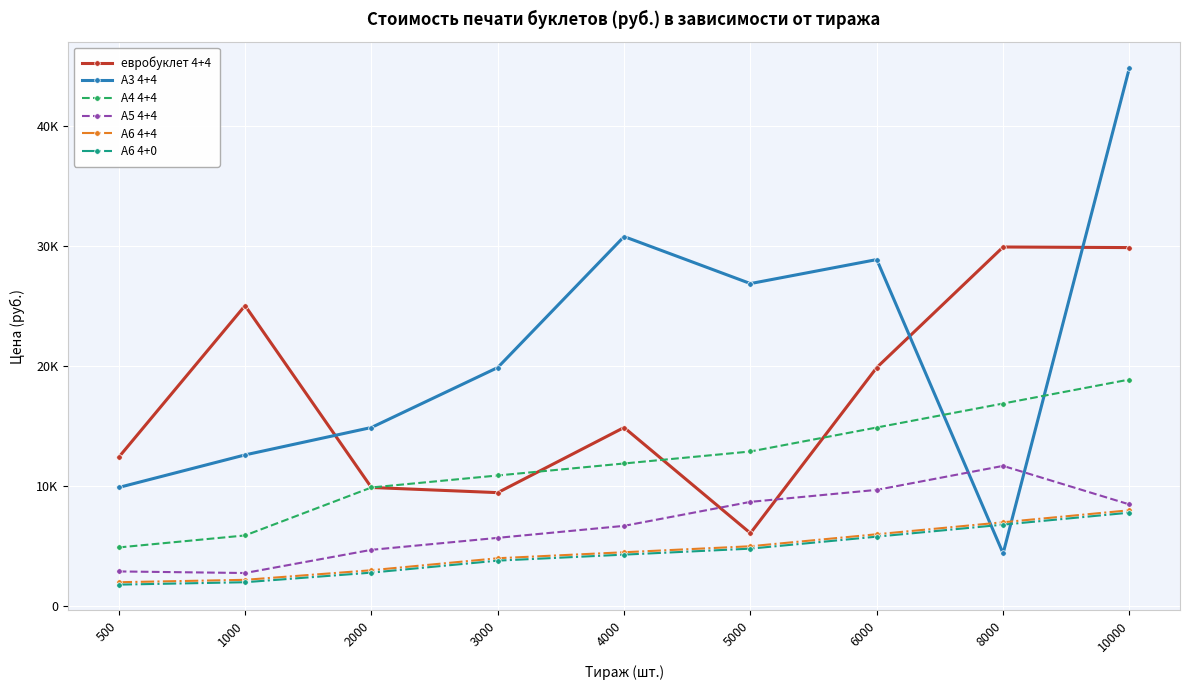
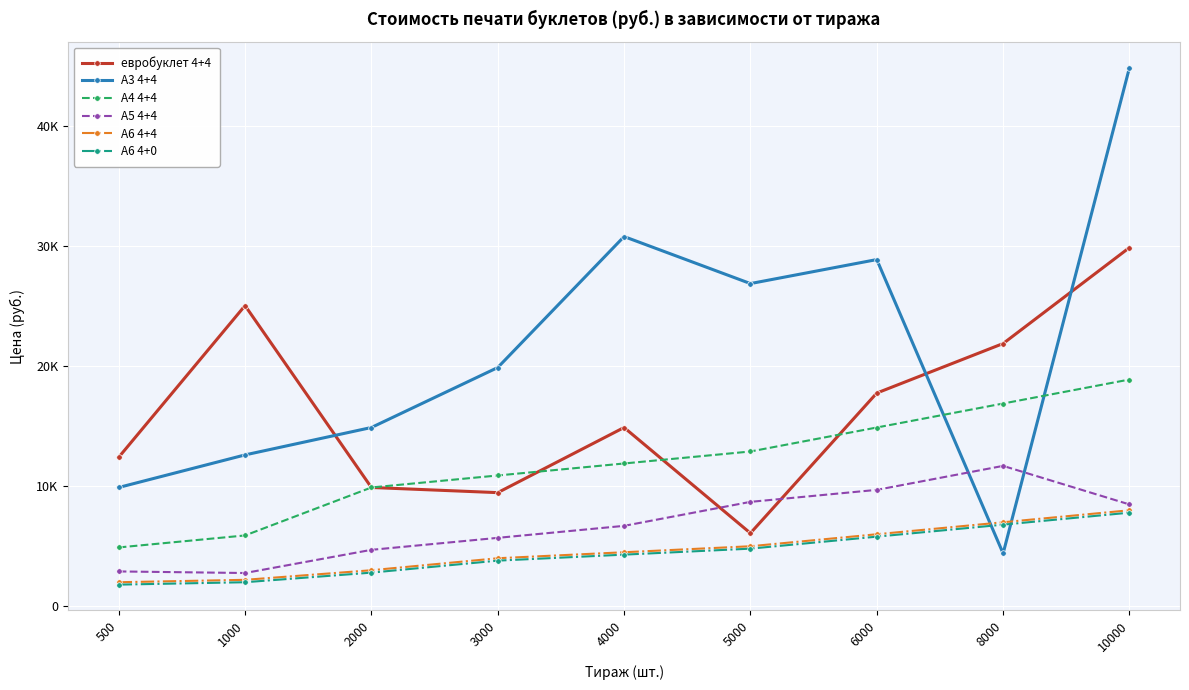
евробуклет 4+4, 6000: 19900 -> 17800
евробуклет 4+4, 8000: 29900 -> 21900
